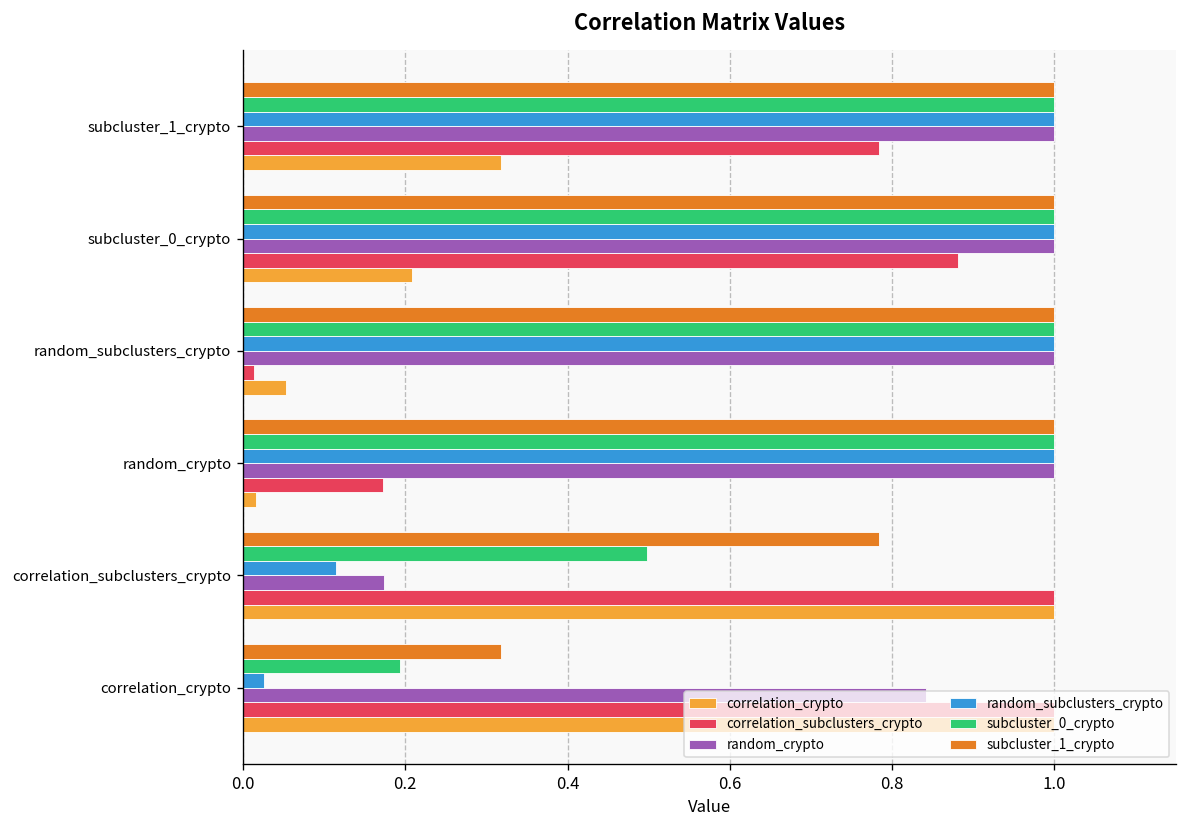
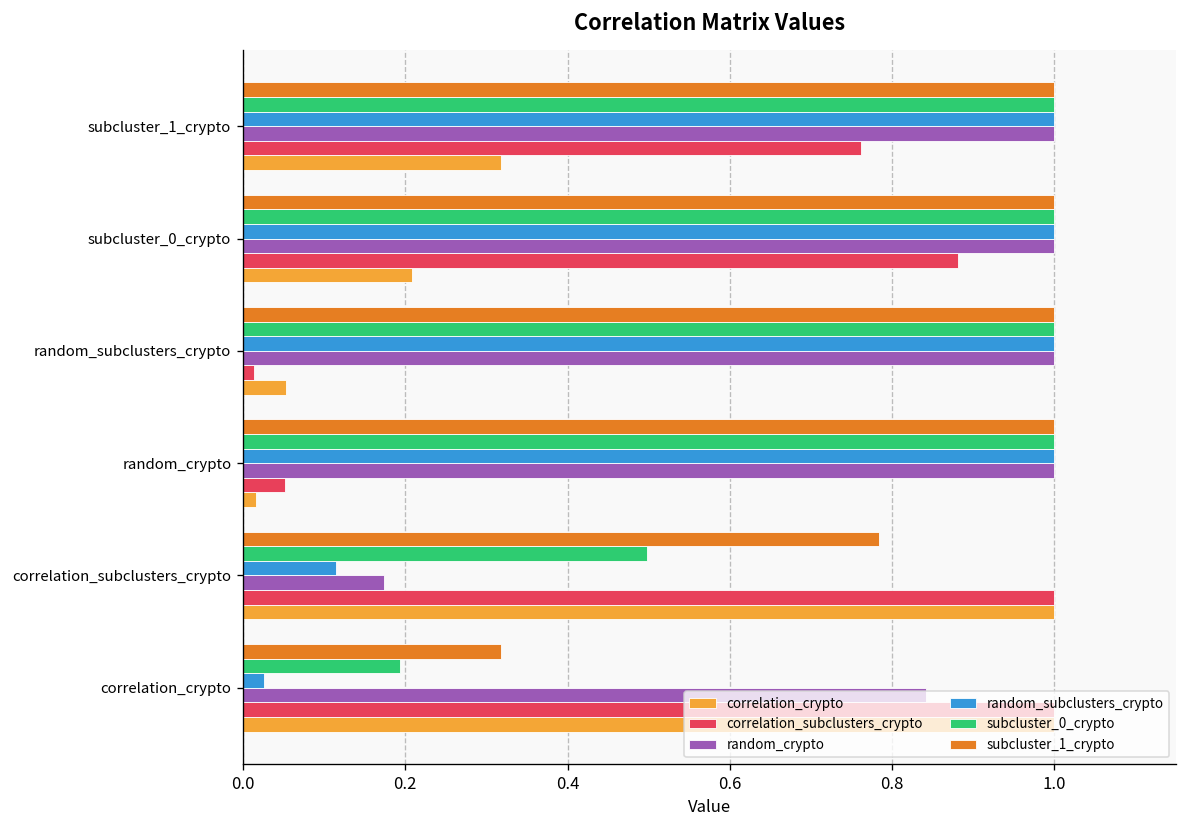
correlation_subclusters_crypto, subcluster_1_crypto: 0.78 -> 0.76
correlation_subclusters_crypto, random_crypto: 0.17 -> 0.05
